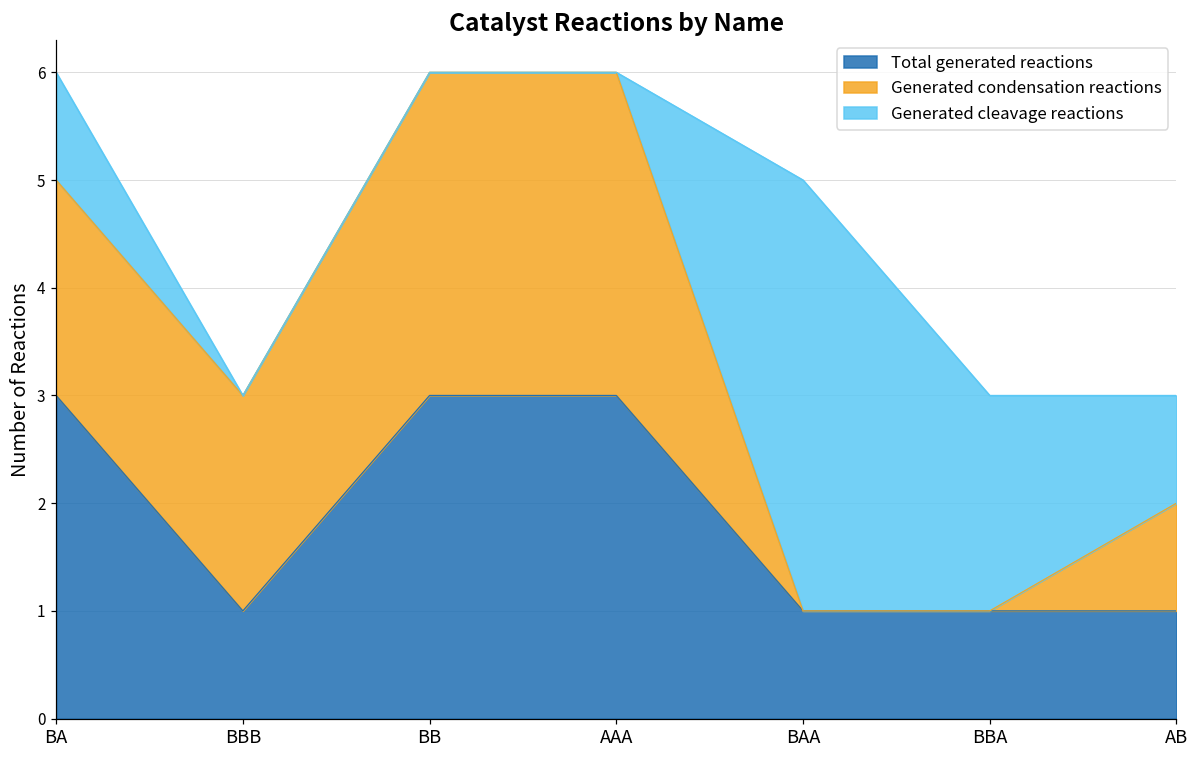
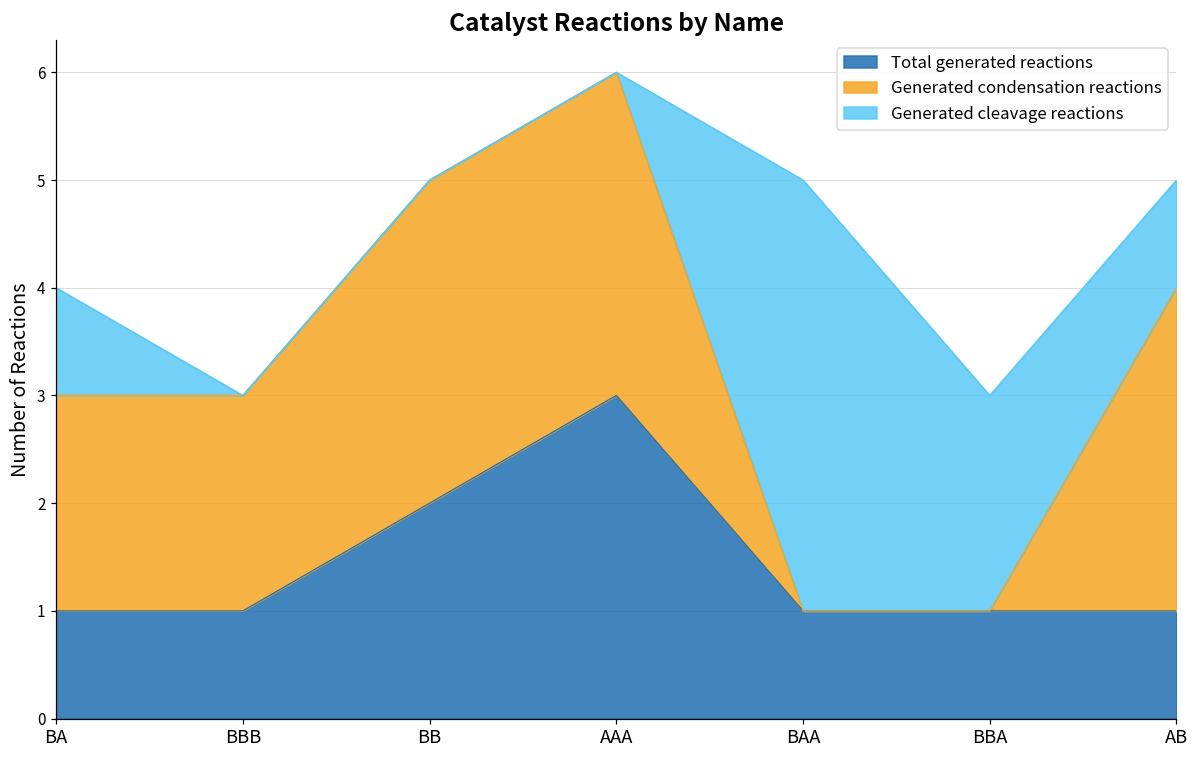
Total generated reactions, BA: 3 -> 1
Total generated reactions, BB: 3 -> 2
Generated condensation reactions, AB: 1 -> 3
